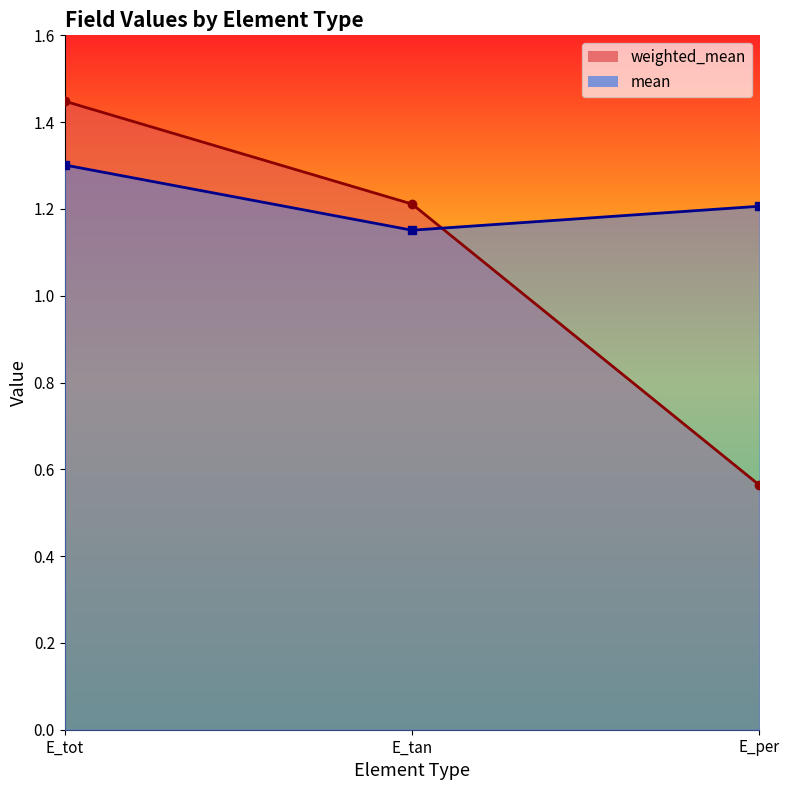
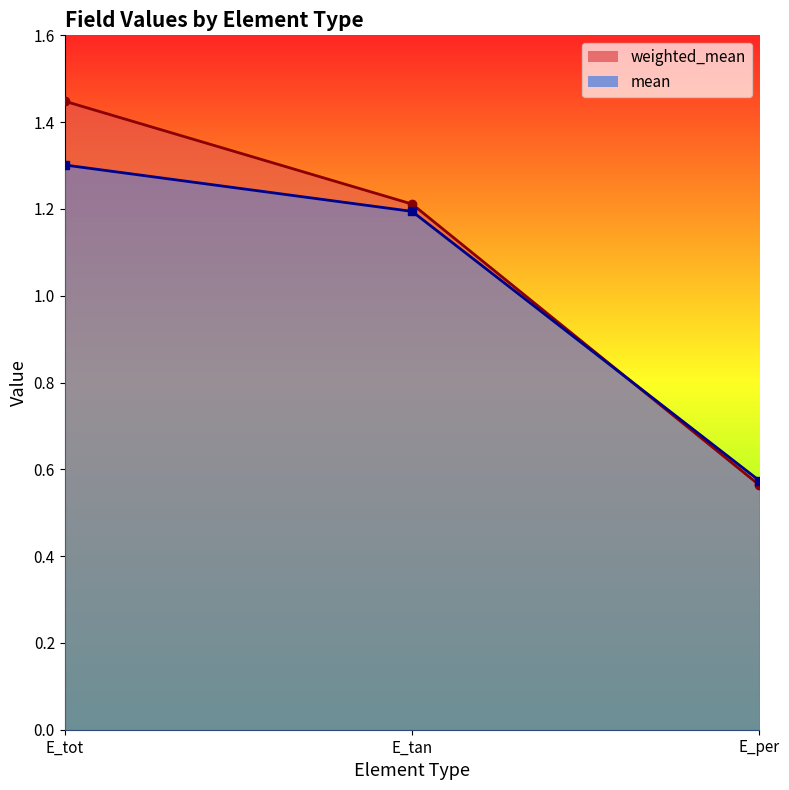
mean, E_tan: 1.15 -> 1.19
mean, E_per: 1.21 -> 0.57
